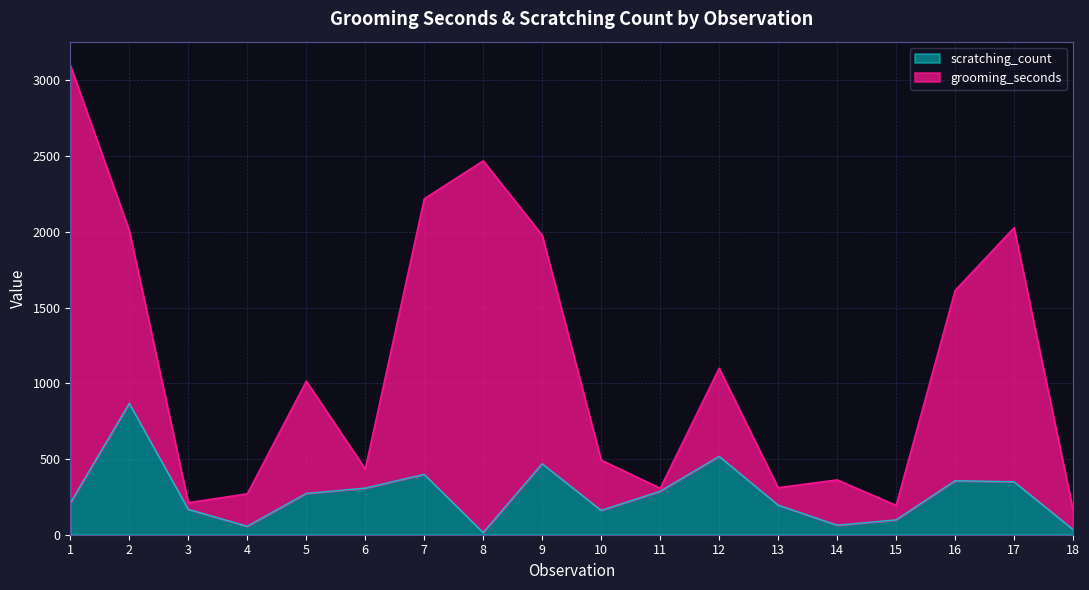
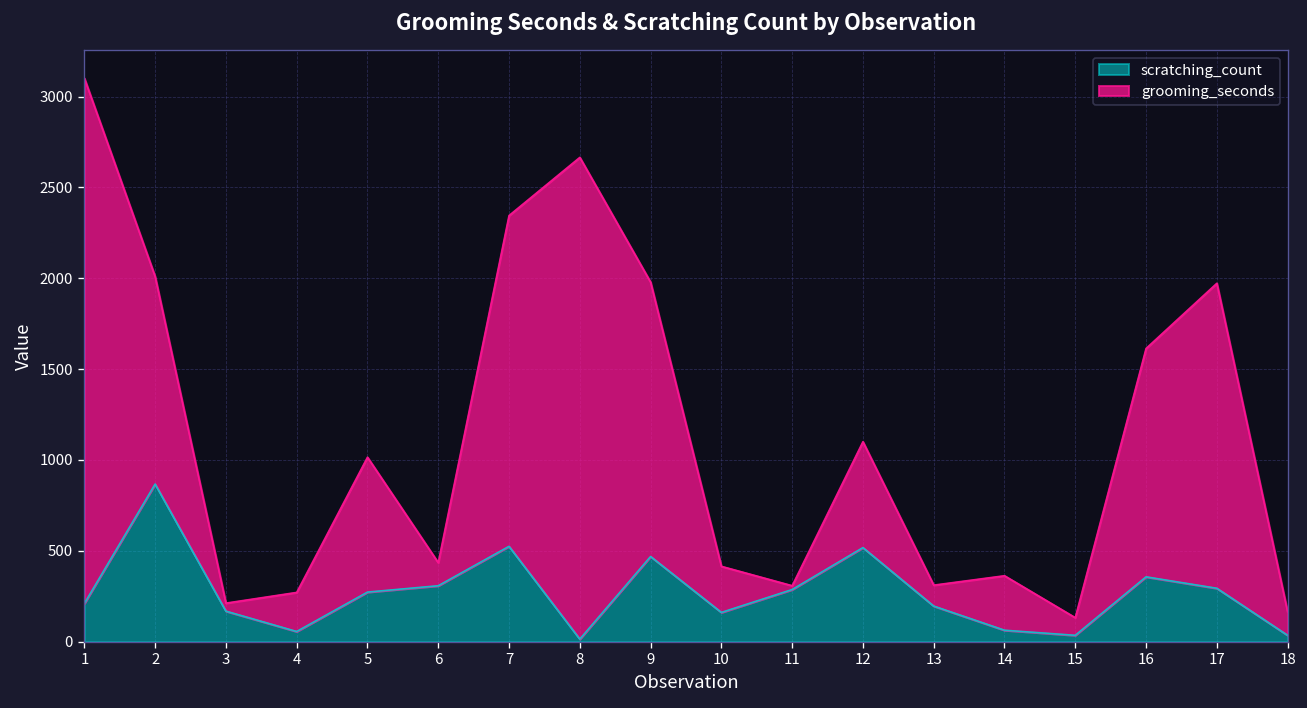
scratching_count, 7: 400 -> 520
grooming_seconds, 8: 2460 -> 2650
grooming_seconds, 10: 330 -> 250
scratching_count, 15: 100 -> 30
scratching_count, 17: 350 -> 290
